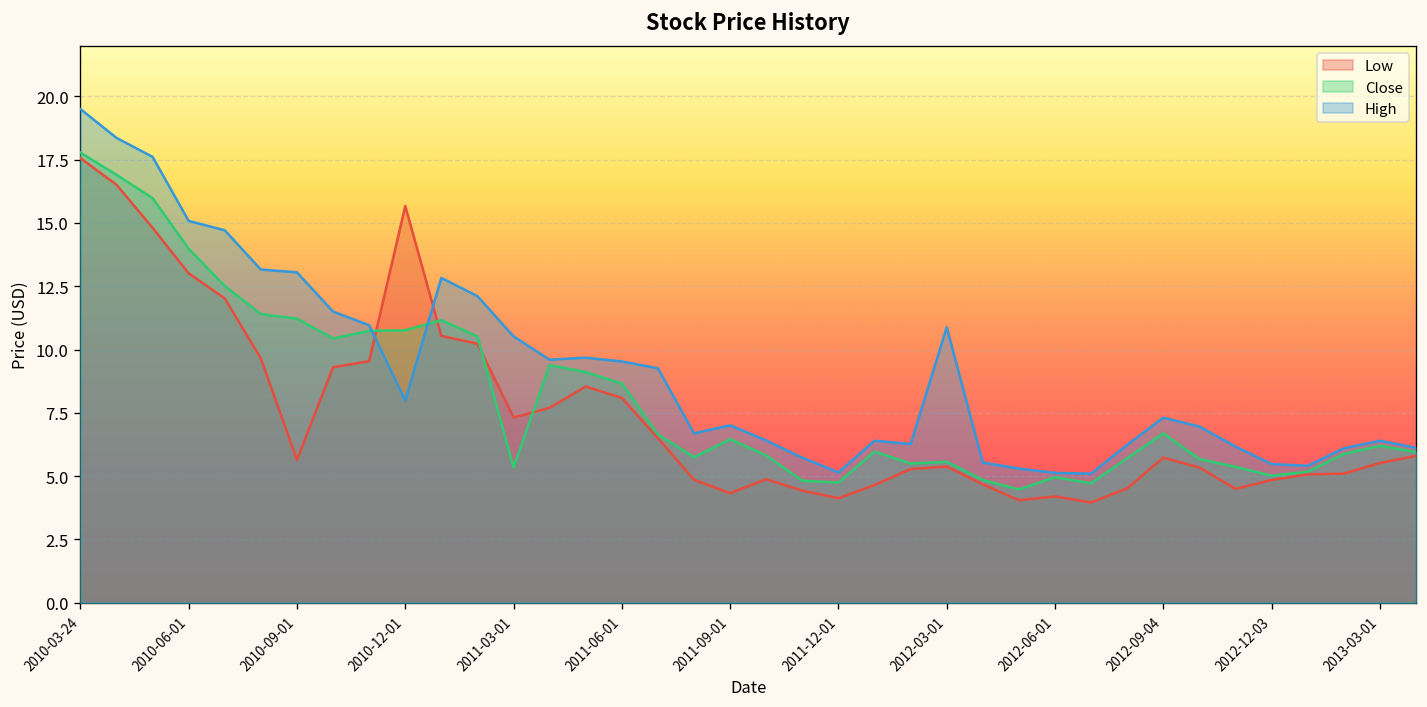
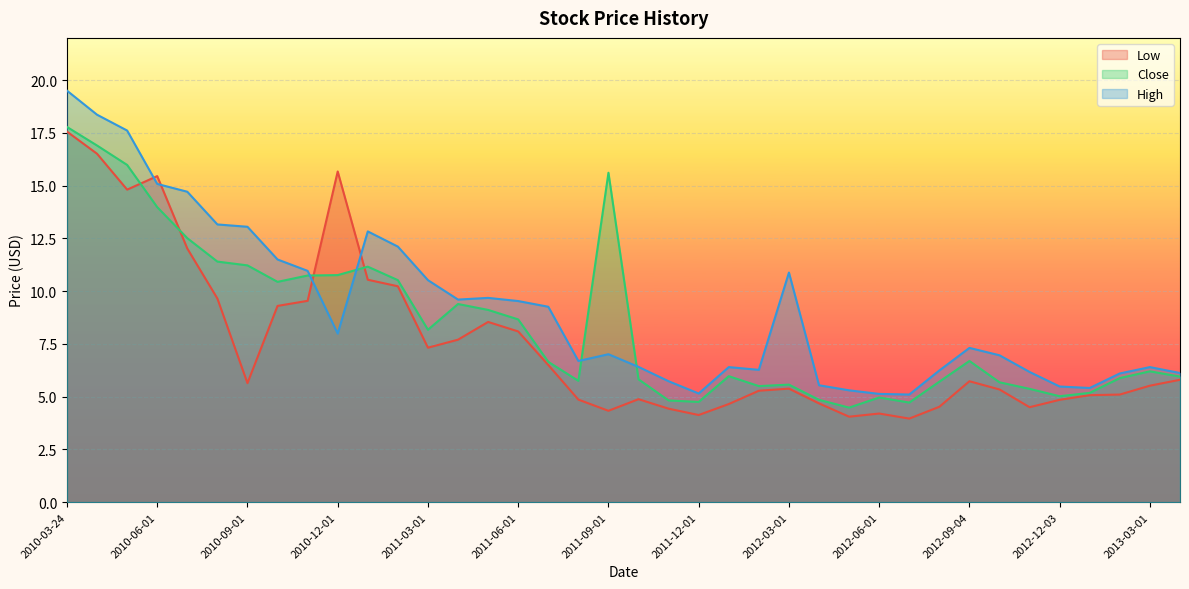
Low, 2010-06-01: 13.0 -> 15.5
Close, 2011-03-01: 5.4 -> 8.2
Close, 2011-09-01: 6.5 -> 15.6
